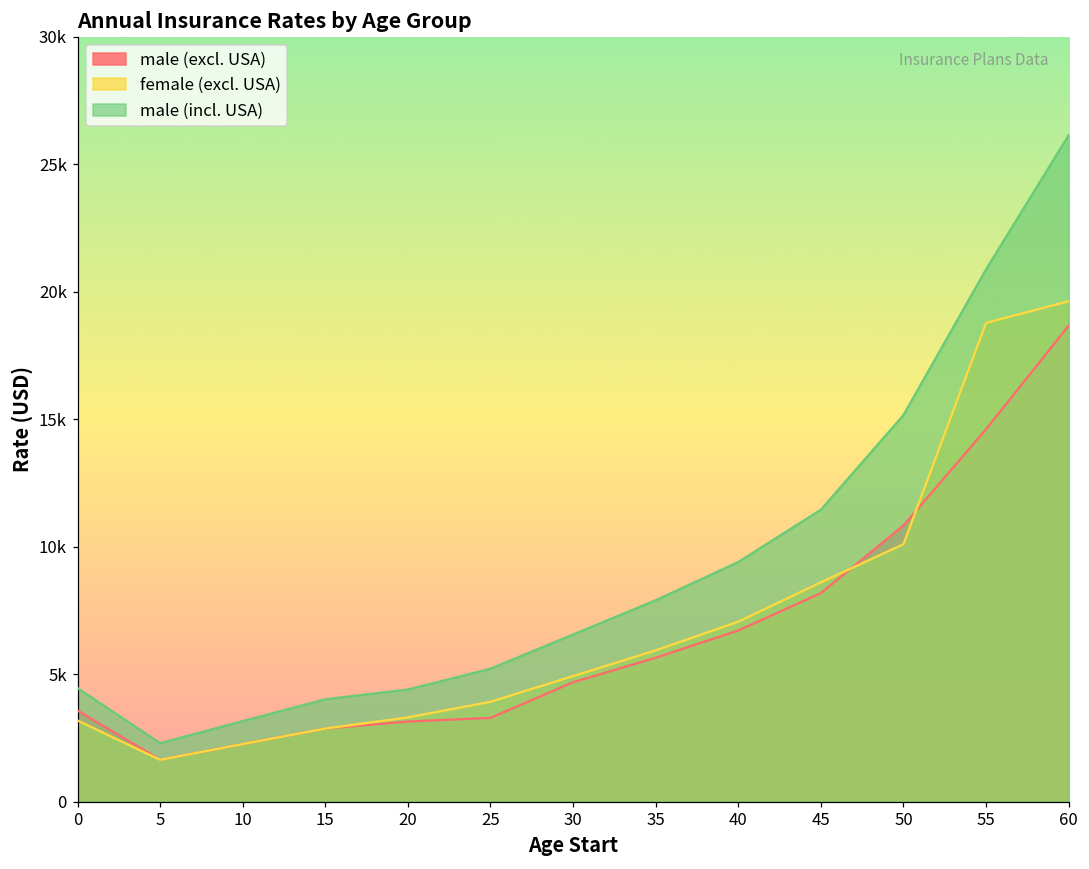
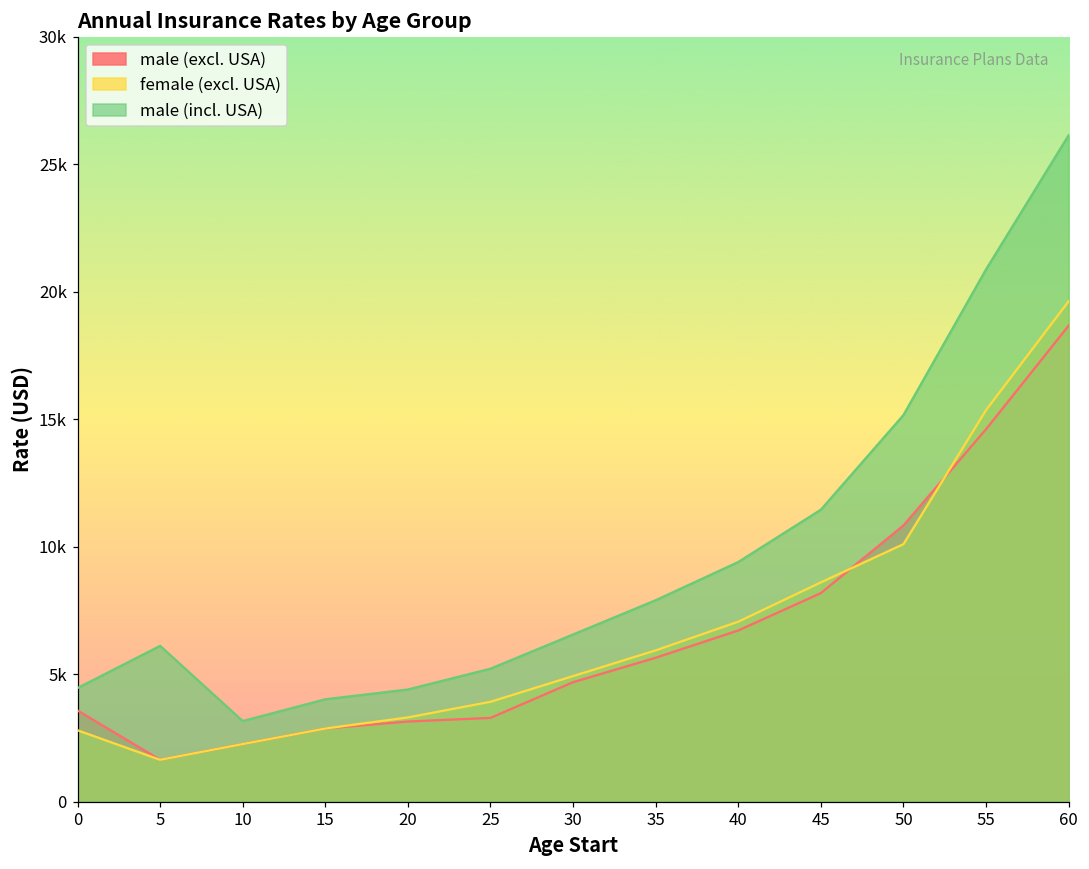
female (excl. USA), 0: 3200 -> 2800
male (incl. USA), 5: 2300 -> 6100
female (excl. USA), 55: 18800 -> 15400
